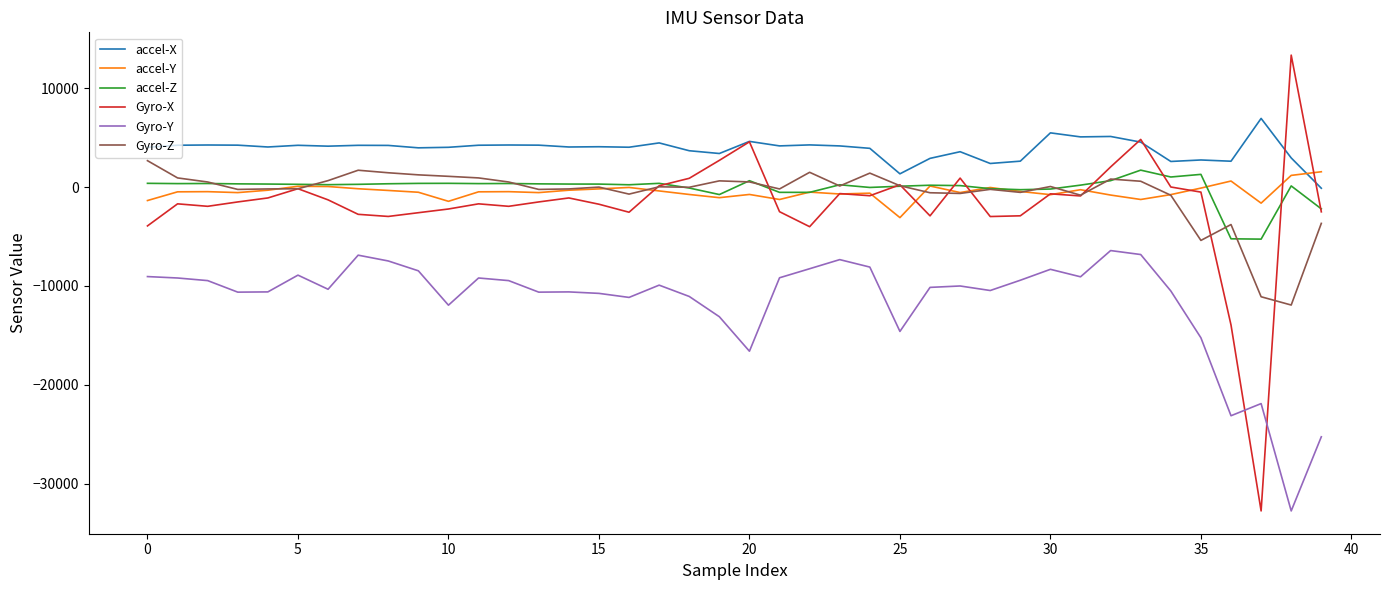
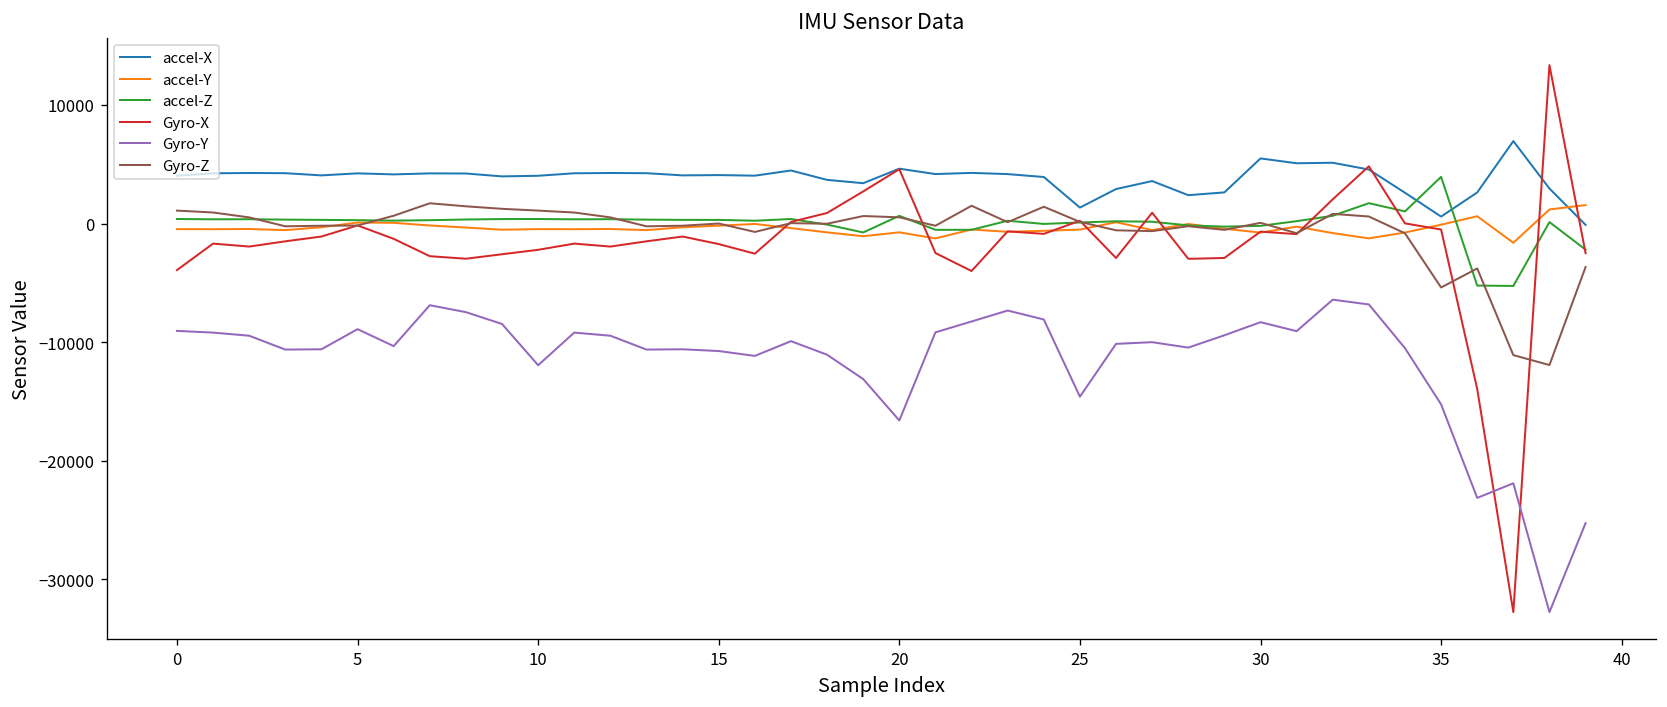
accel-Y, 0: -1000 -> 0
Gyro-Z, 0: 3000 -> 1000
accel-Y, 10: -1000 -> 0
accel-Y, 25: -3000 -> -1000
accel-X, 35: 3000 -> 1000
accel-Z, 35: 1000 -> 4000
